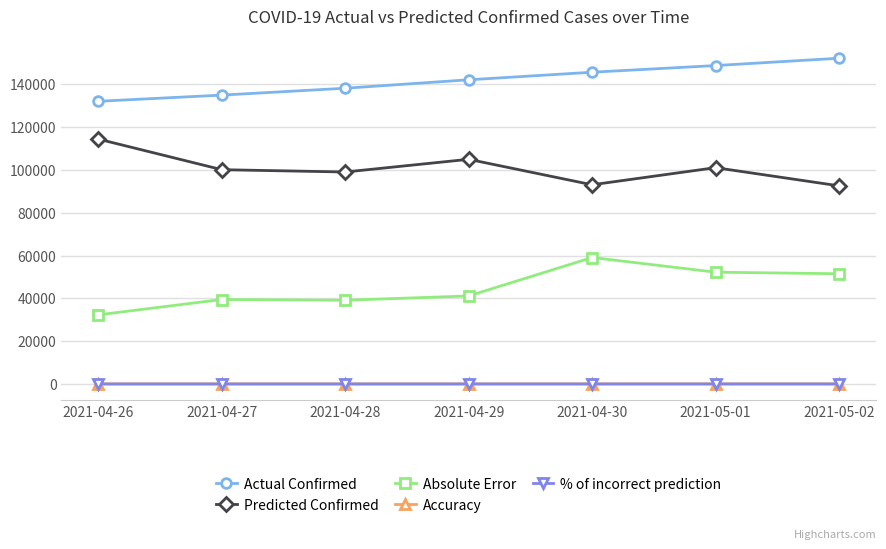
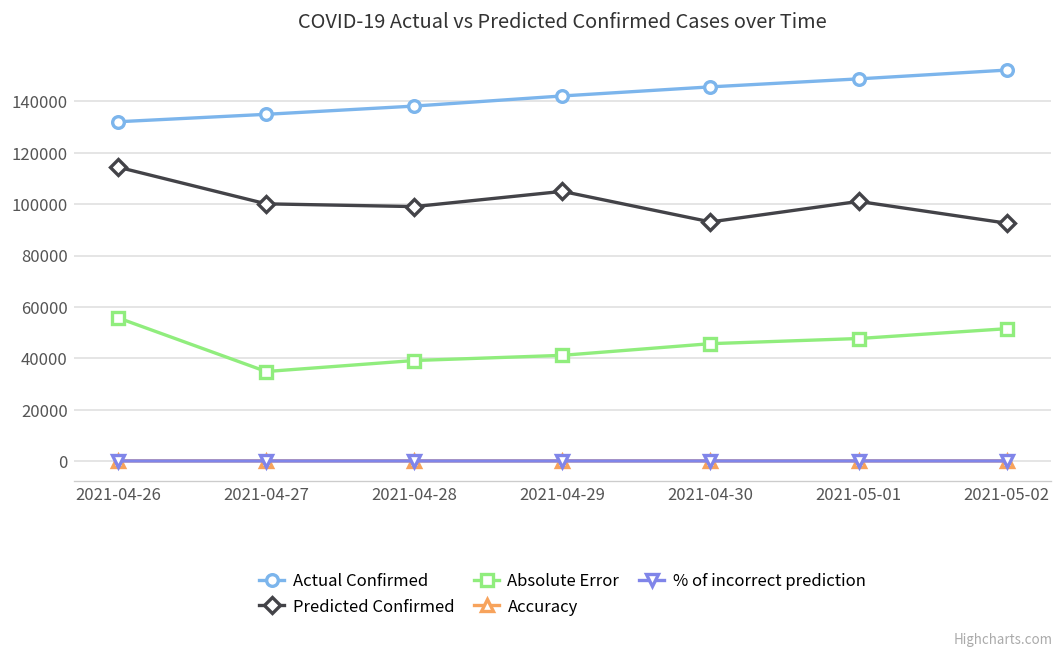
Absolute Error, 2021-04-26: 32000 -> 56000
Absolute Error, 2021-04-27: 39000 -> 35000
Absolute Error, 2021-04-30: 59000 -> 46000
Absolute Error, 2021-05-01: 52000 -> 48000
